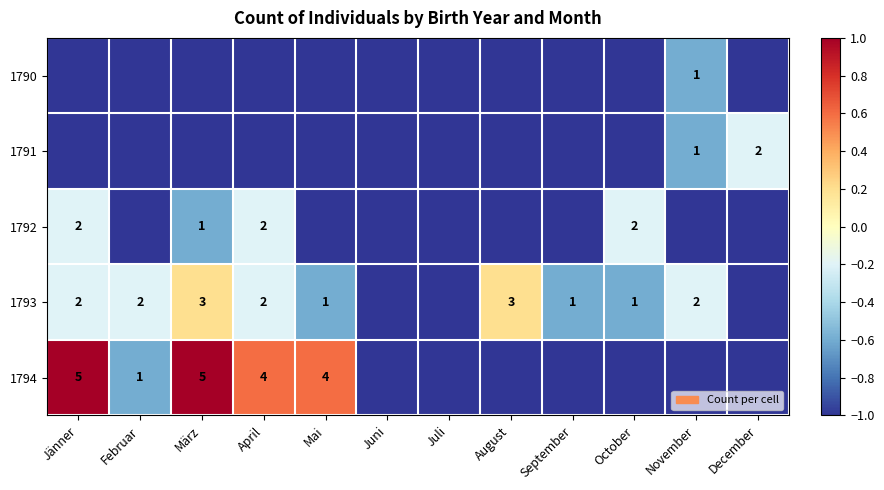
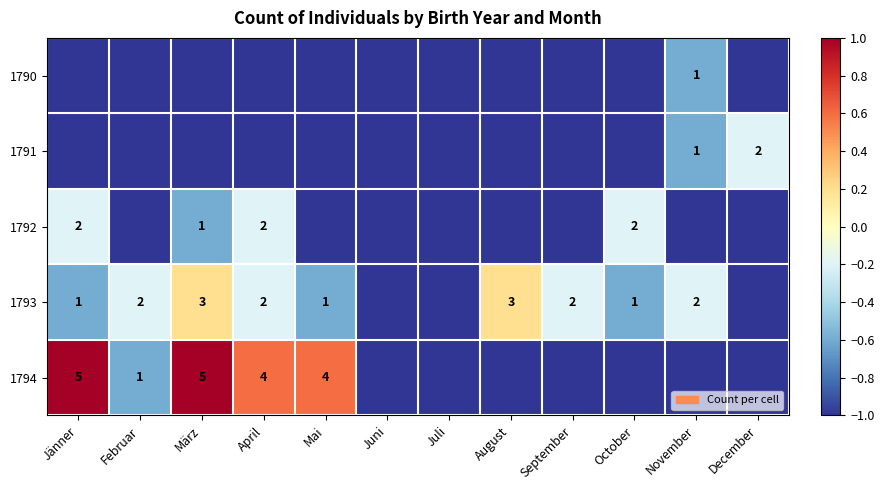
1793, Jänner: 2 -> 1
1793, September: 1 -> 2
